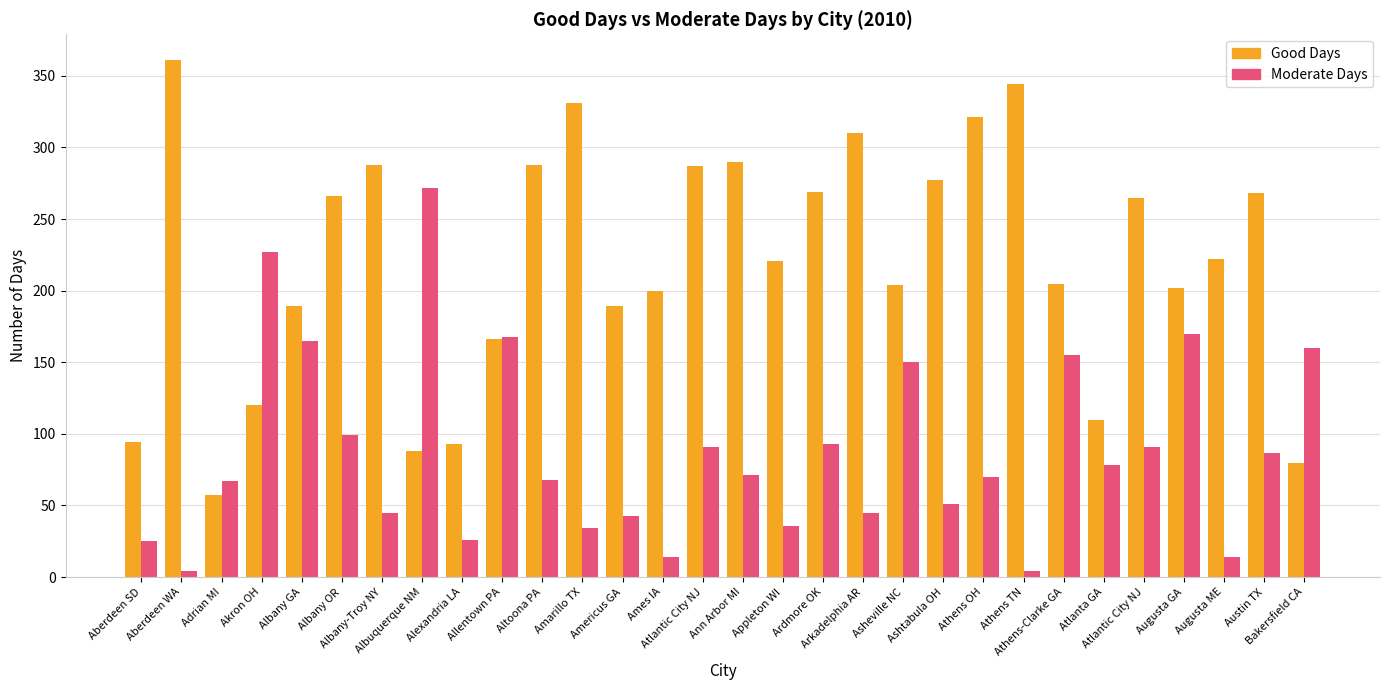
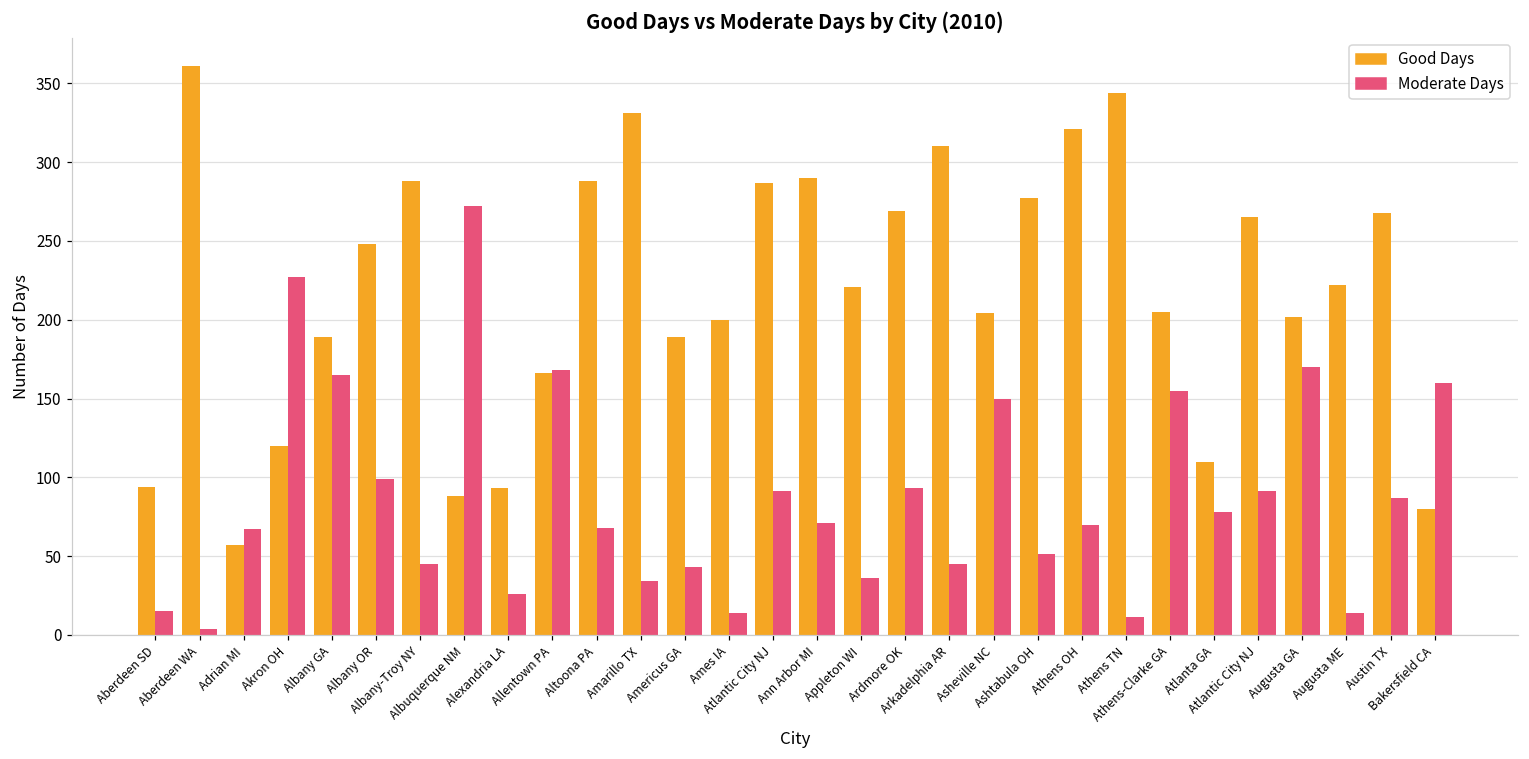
Moderate Days, Aberdeen SD: 25 -> 15
Good Days, Albany OR: 266 -> 248
Moderate Days, Athens TN: 4 -> 11
